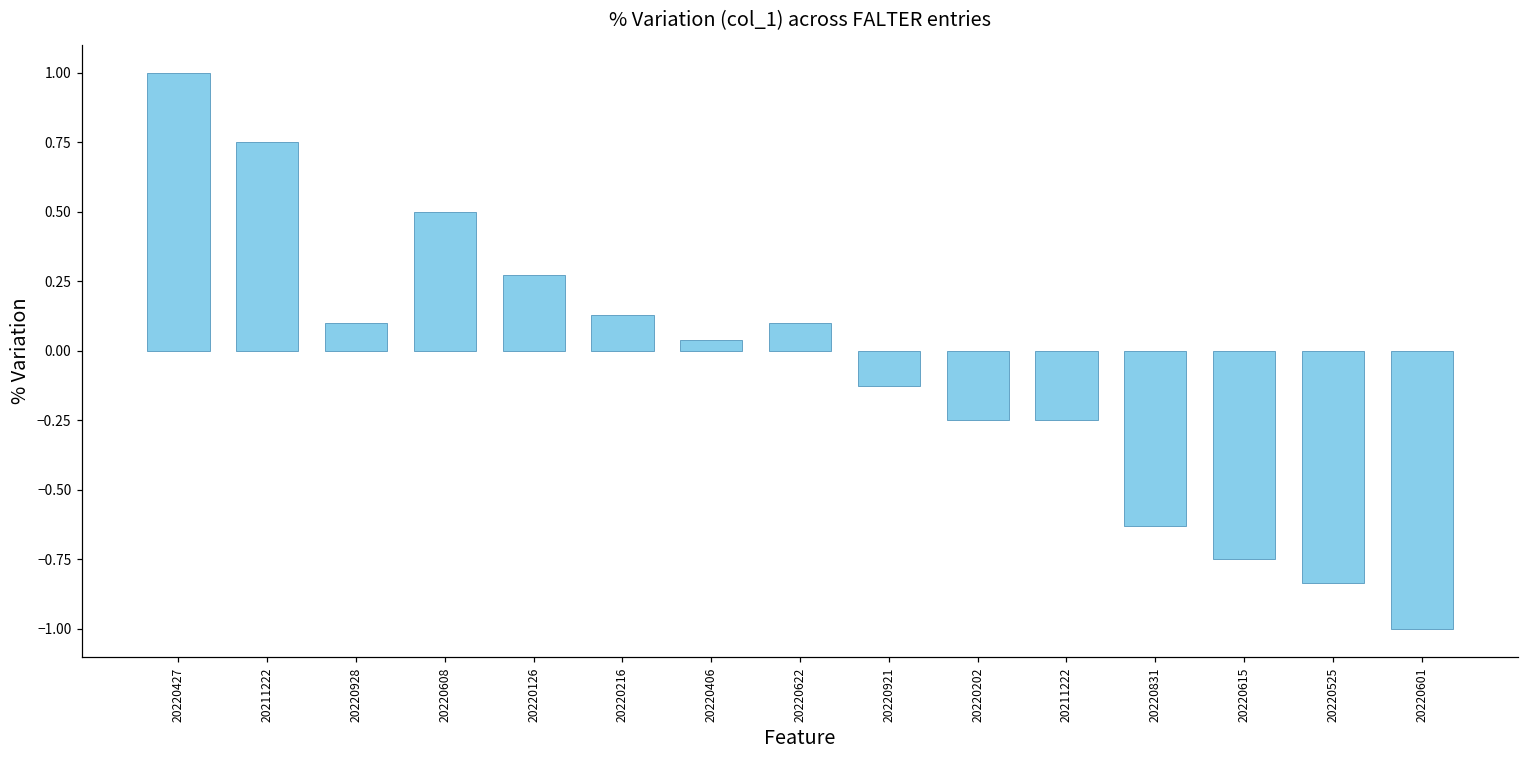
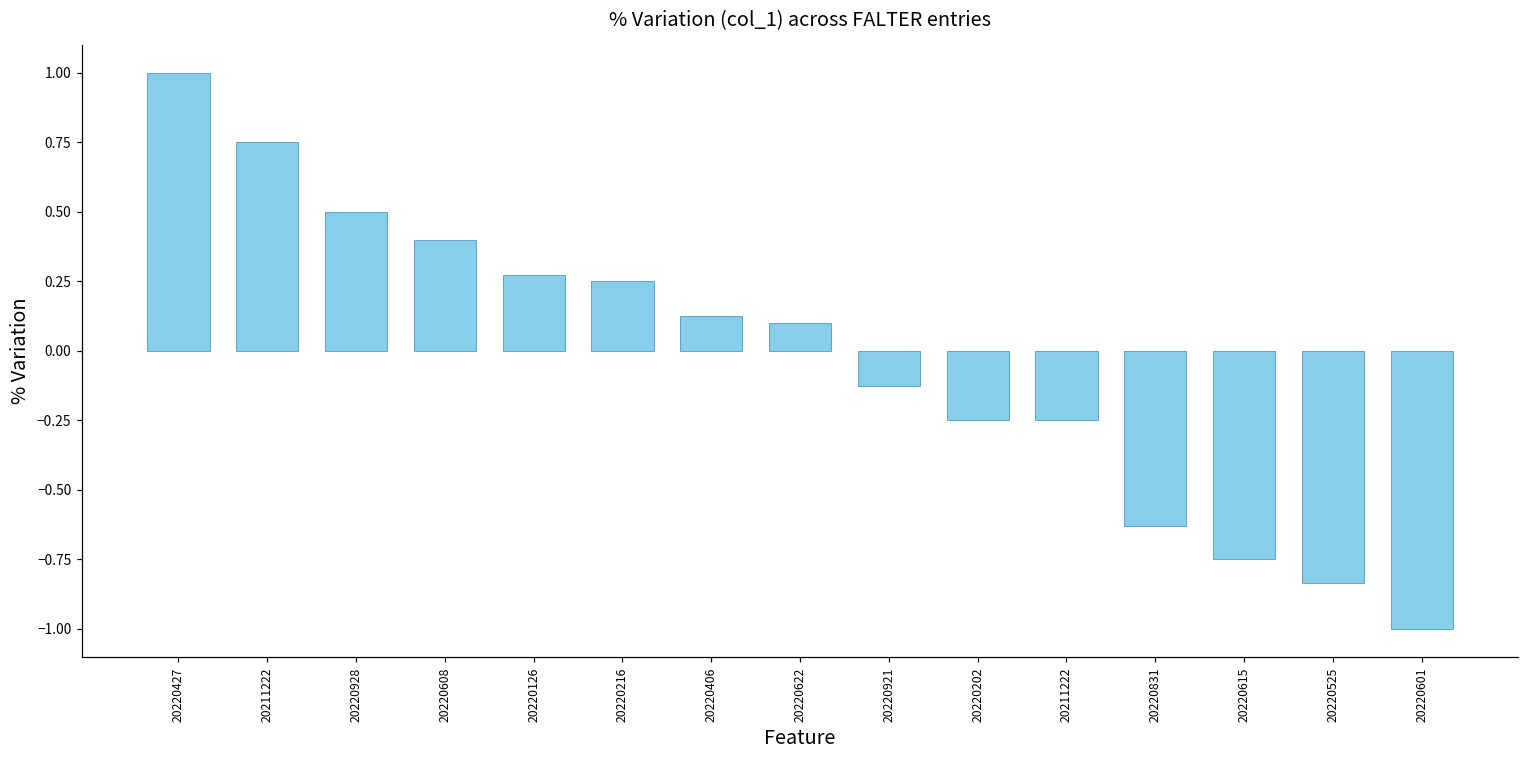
20220928: 0.1 -> 0.5
20220608: 0.5 -> 0.4
20220216: 0.13 -> 0.25
20220406: 0.04 -> 0.13
